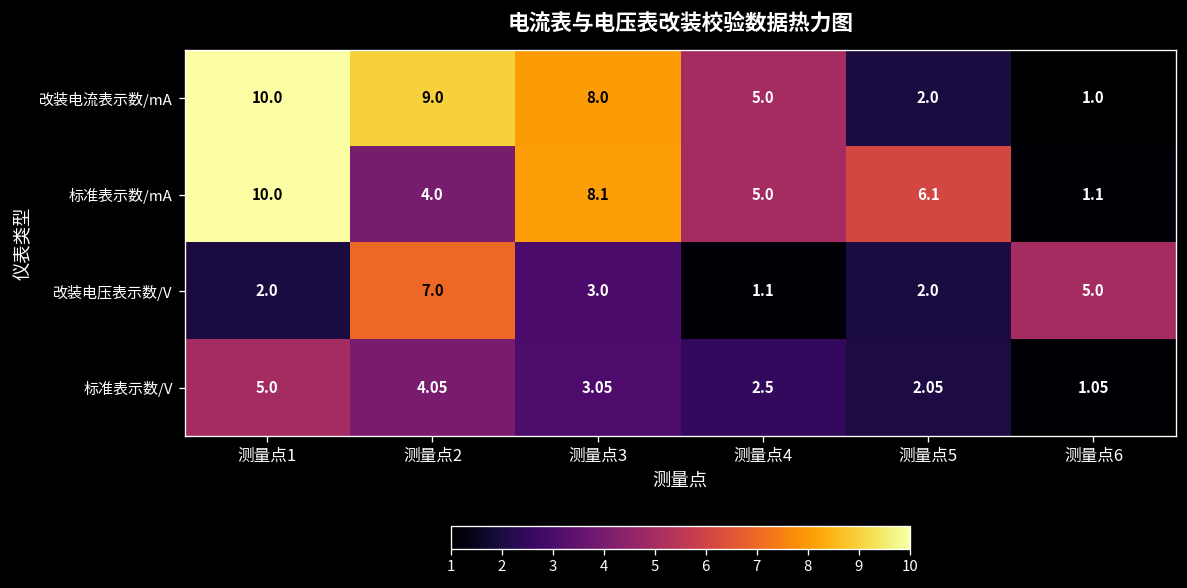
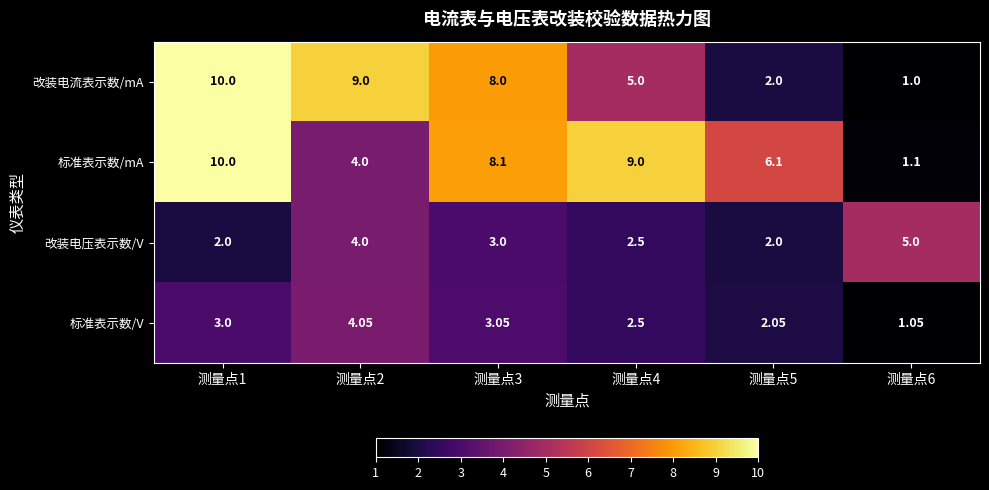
标准表示数/mA, 测量点4: 5.0 -> 9.0
改装电压表示数/V, 测量点2: 7.0 -> 4.0
改装电压表示数/V, 测量点4: 1.1 -> 2.5
标准表示数/V, 测量点1: 5.0 -> 3.0
